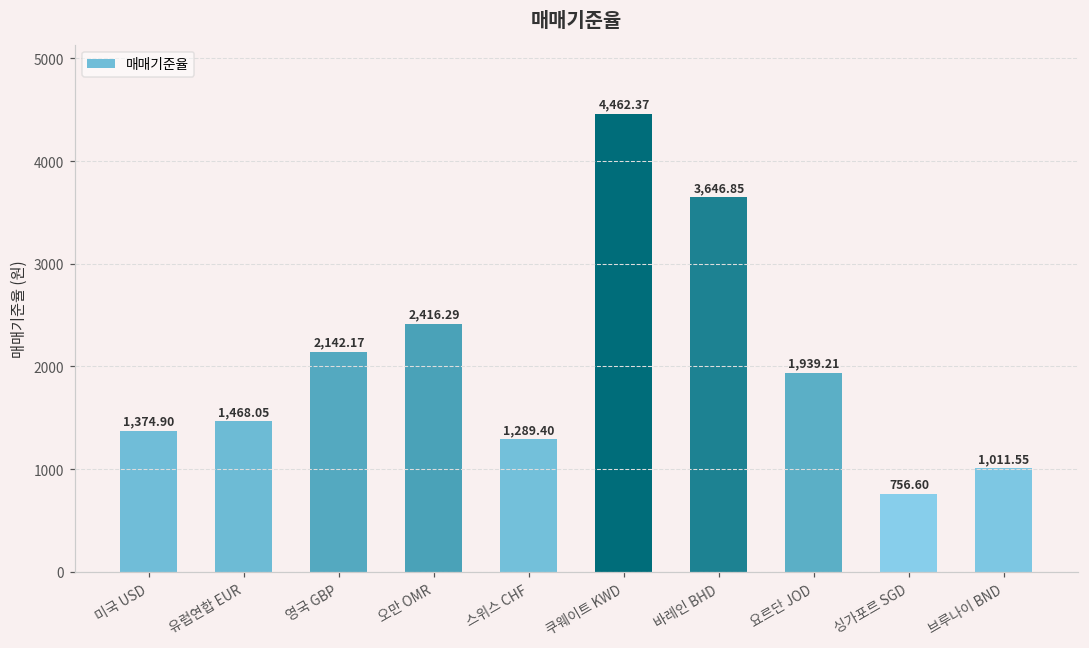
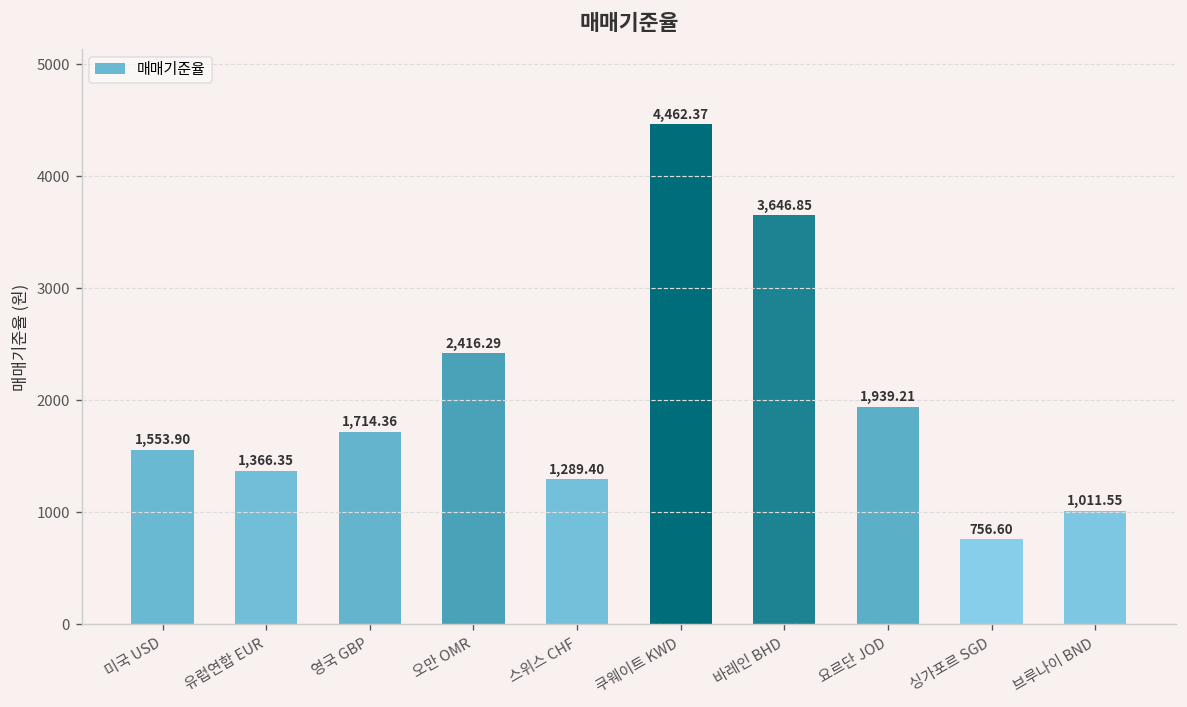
미국 USD: 1,374.90 -> 1,553.90
유럽연합 EUR: 1,468.05 -> 1,366.35
영국 GBP: 2,142.17 -> 1,714.36
